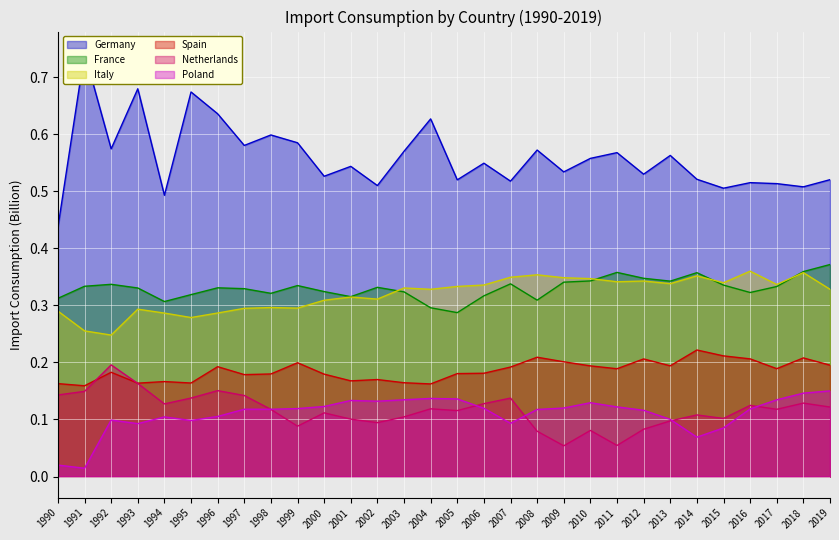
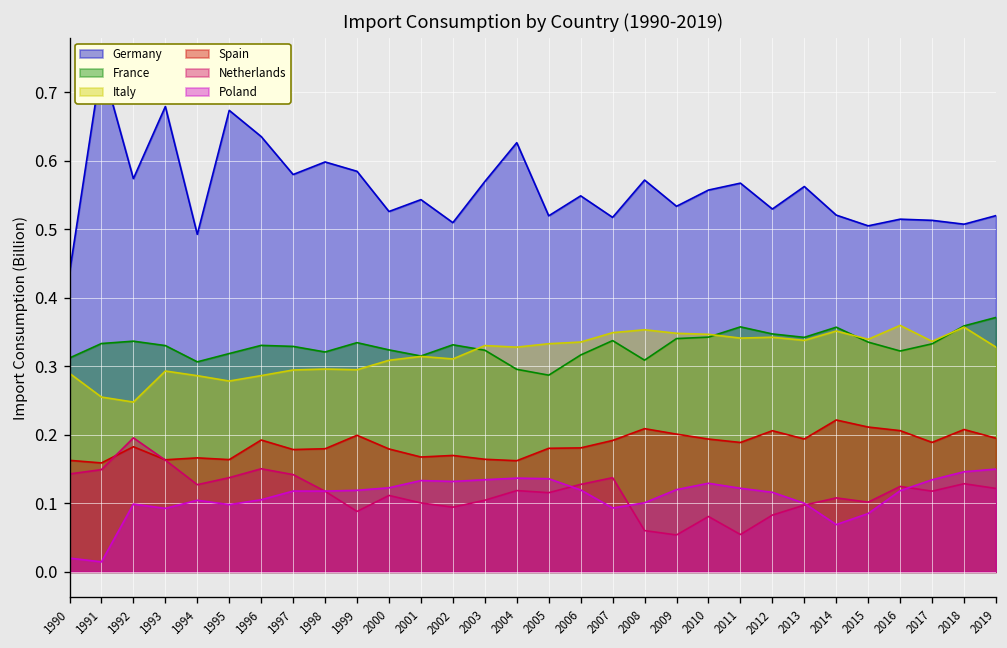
Netherlands, 2008: 0.08 -> 0.06
Poland, 2008: 0.12 -> 0.10
